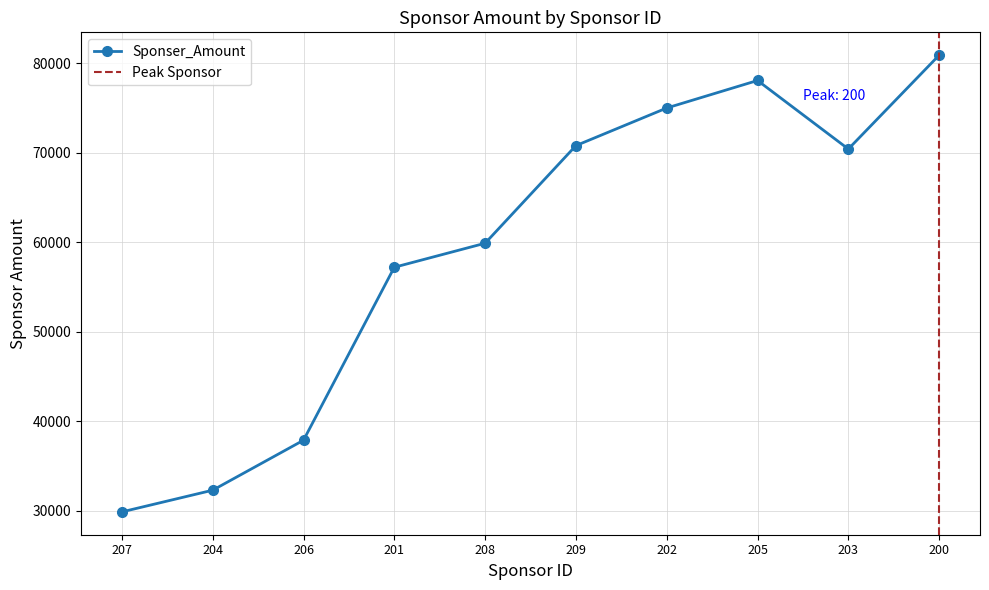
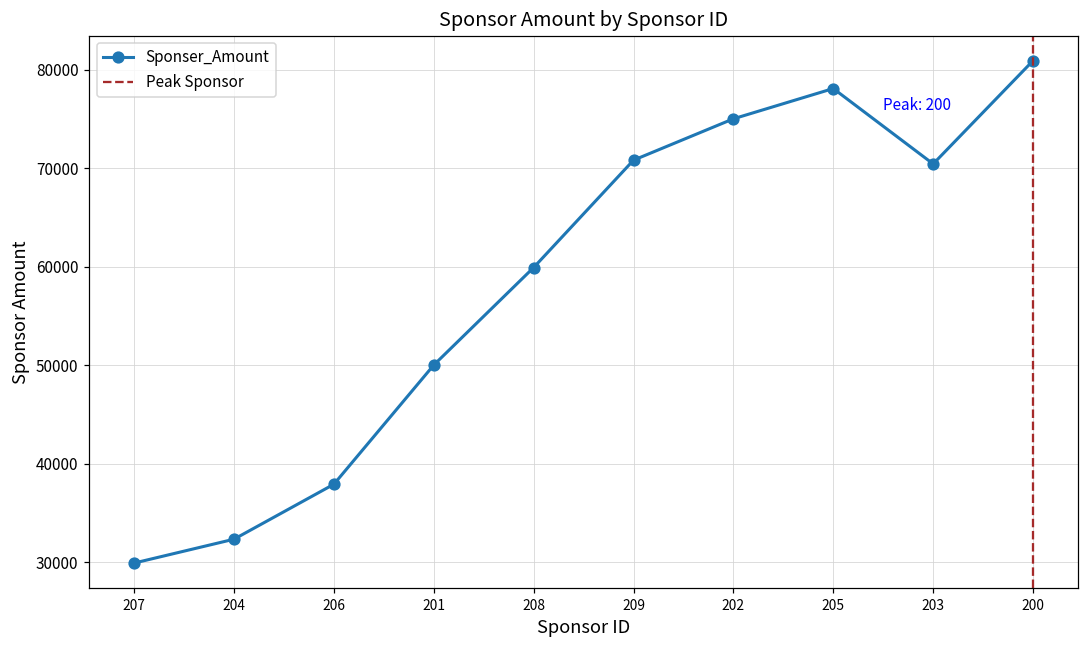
201: 57000 -> 50000
